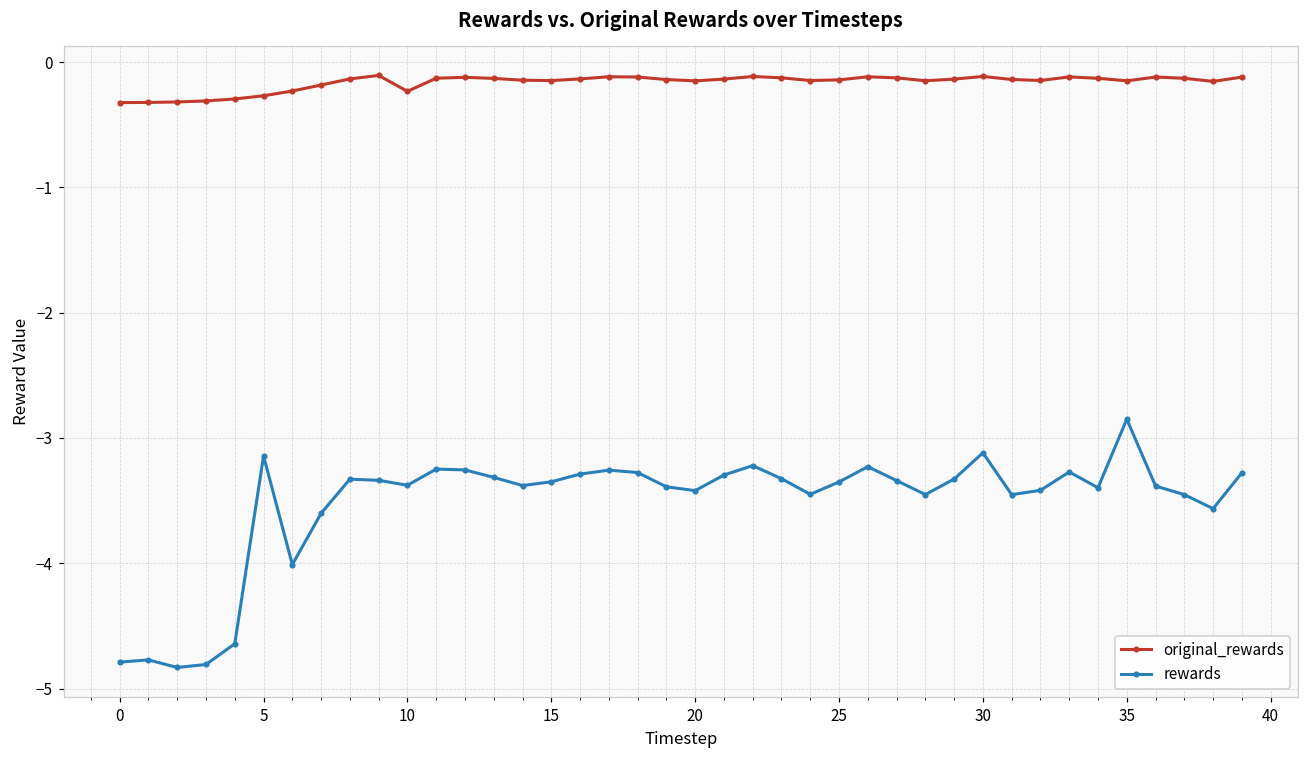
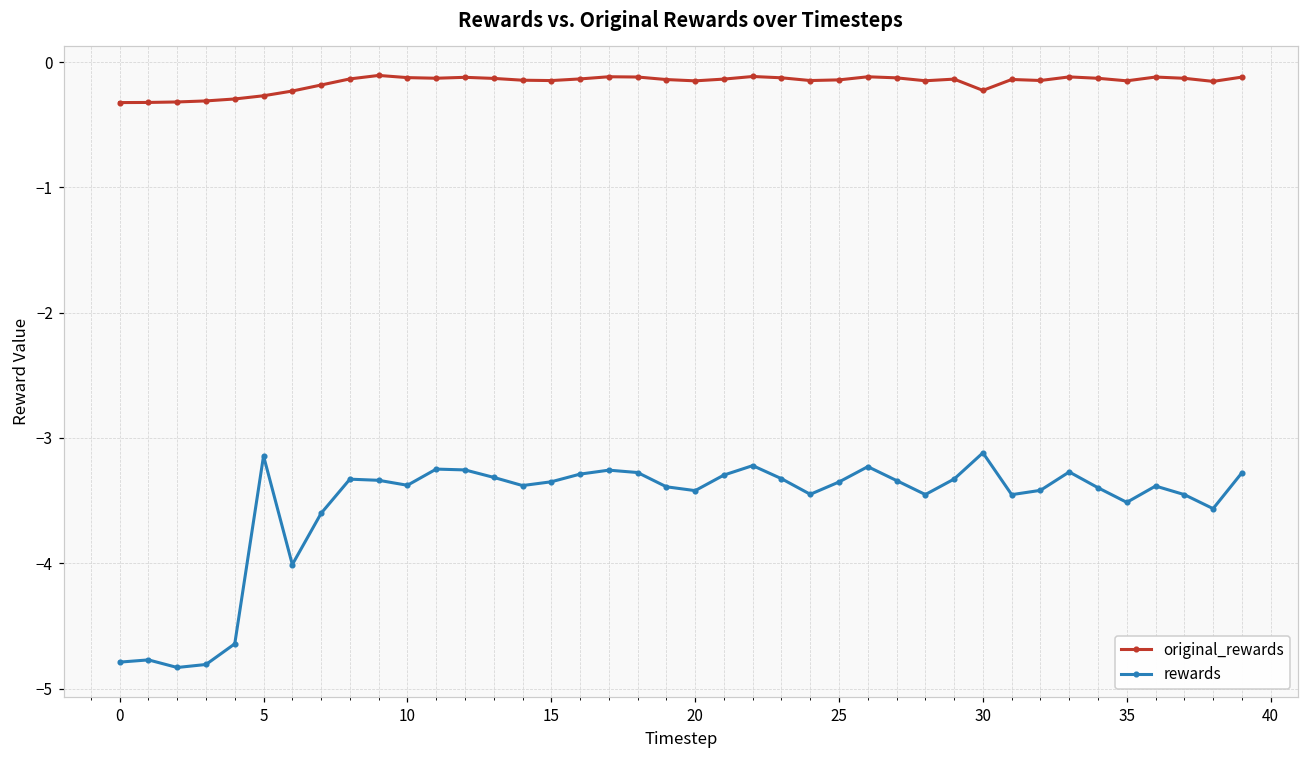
original_rewards, 10: -0.23 -> -0.12
original_rewards, 30: -0.11 -> -0.23
rewards, 35: -2.85 -> -3.51
